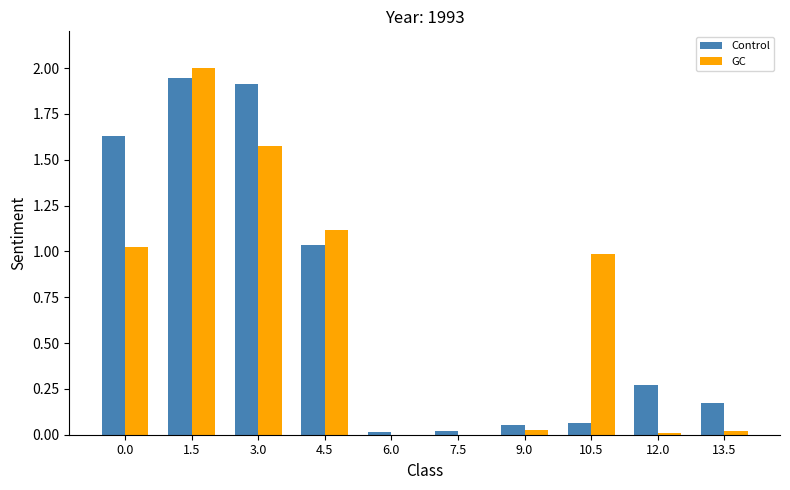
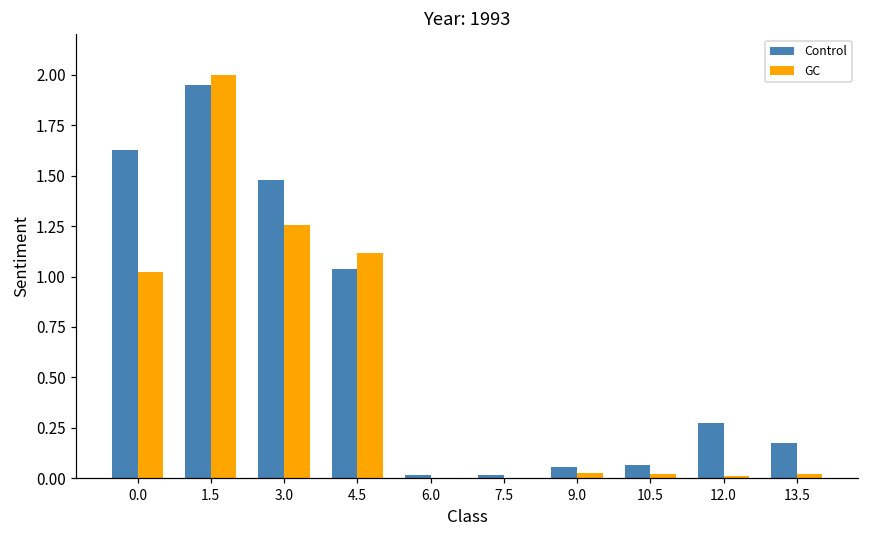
Control, 3.0: 1.91 -> 1.48
GC, 3.0: 1.57 -> 1.26
GC, 10.5: 0.99 -> 0.02
